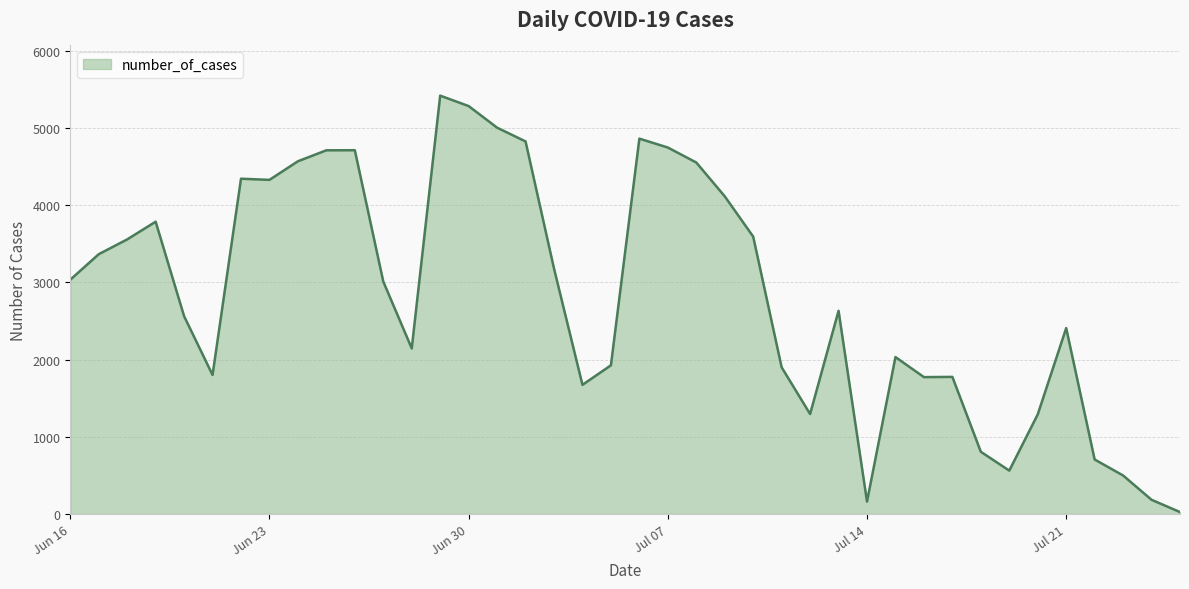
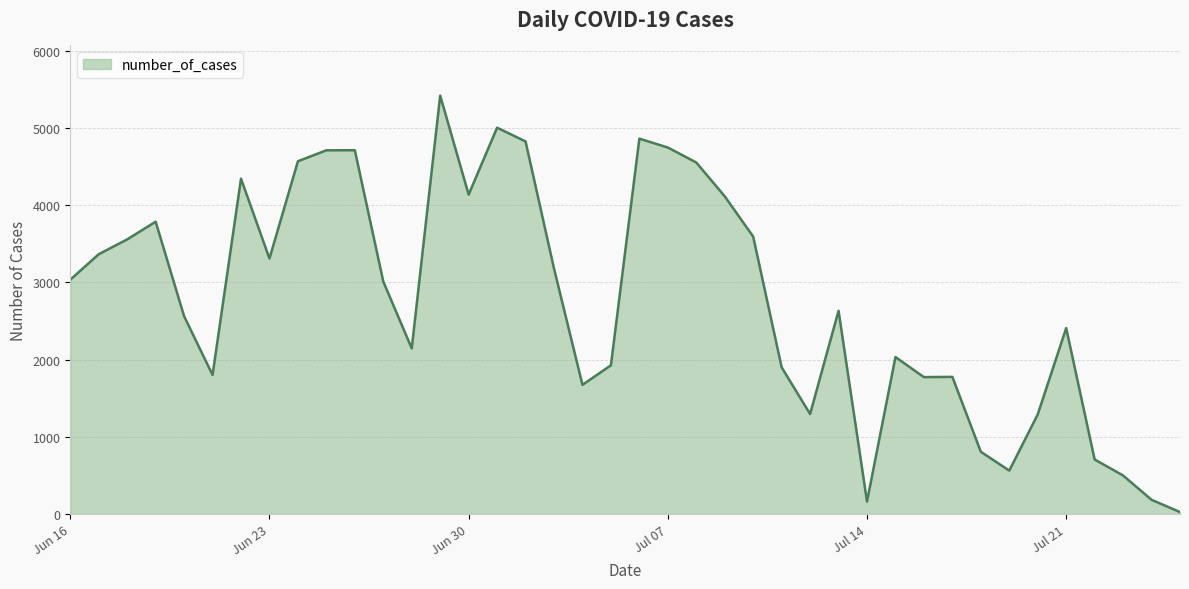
Jun 23: 4300 -> 3300
Jun 30: 5300 -> 4100
